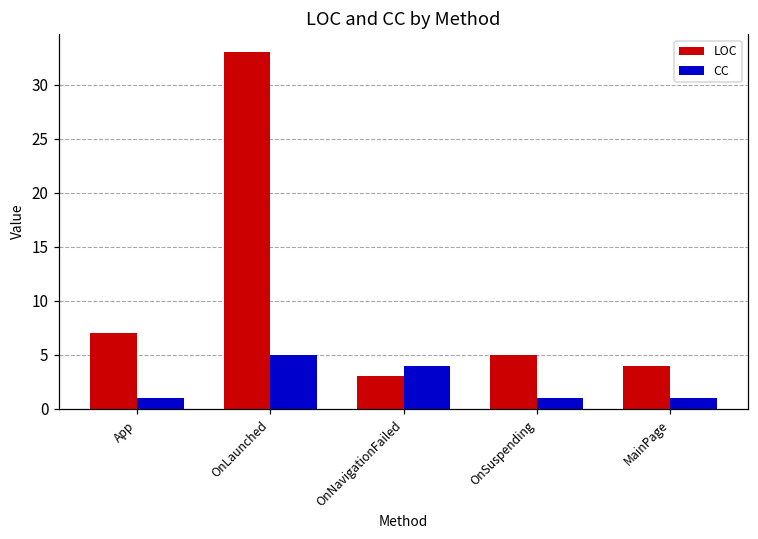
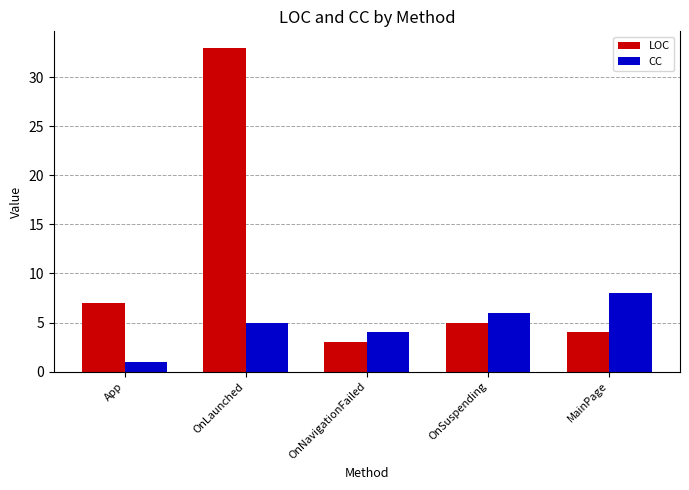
CC, OnSuspending: 1 -> 6
CC, MainPage: 1 -> 8
